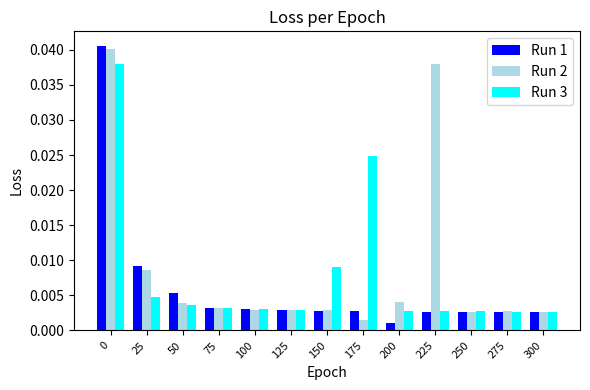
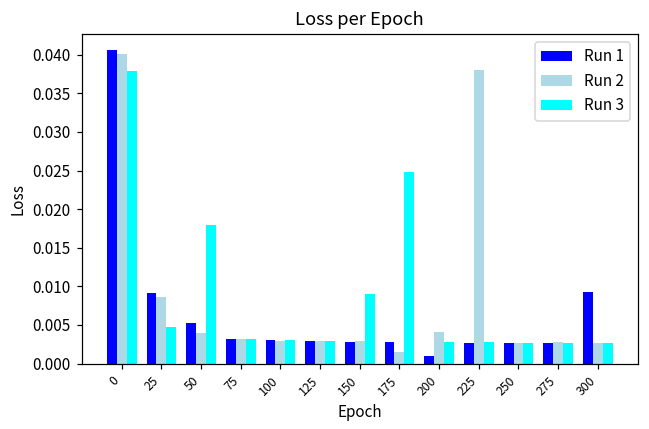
Run 3, 50: 0.004 -> 0.018
Run 1, 300: 0.003 -> 0.009
